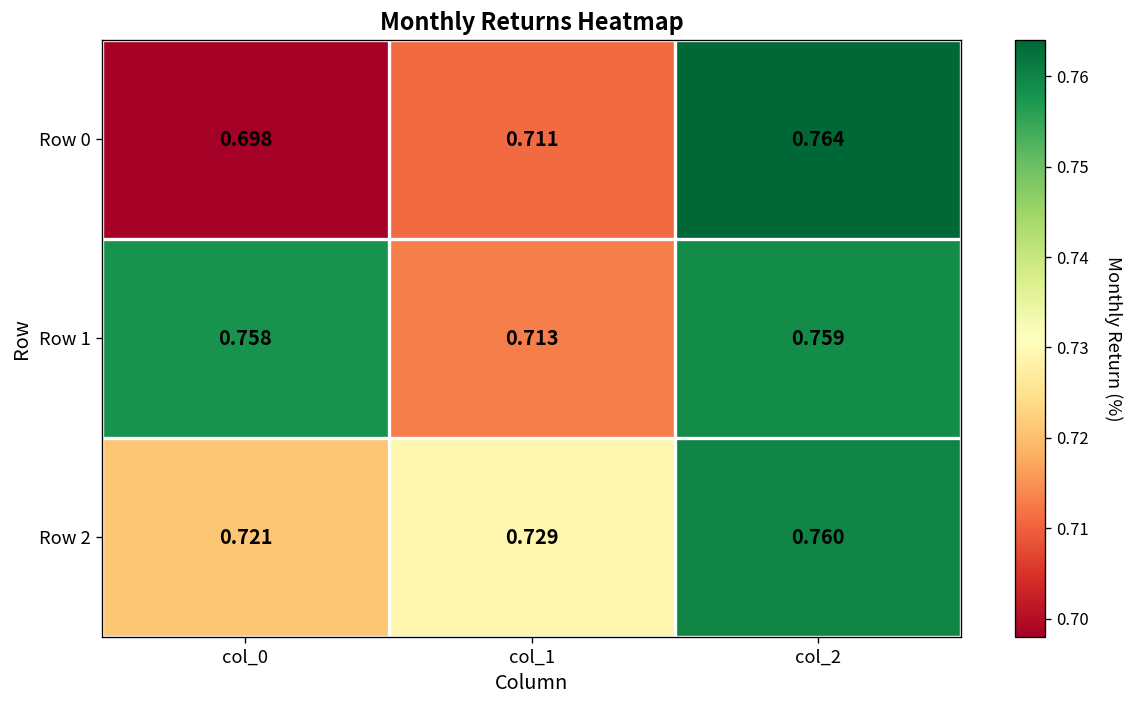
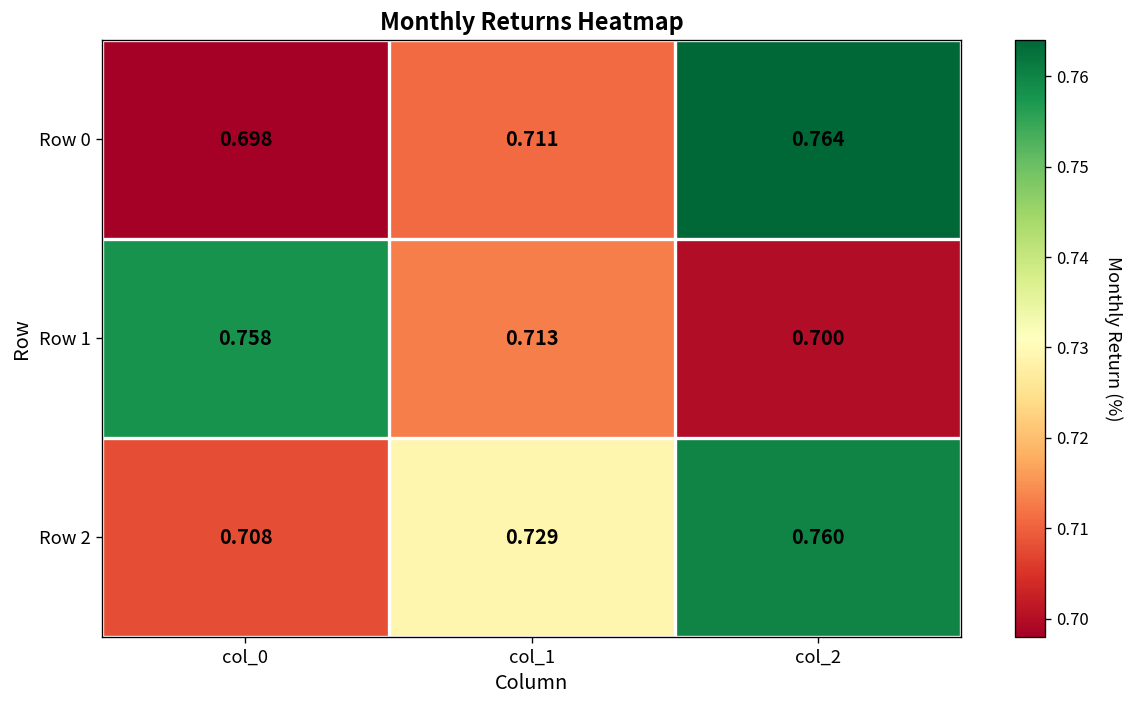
Row 1, col_2: 0.759 -> 0.700
Row 2, col_0: 0.721 -> 0.708
